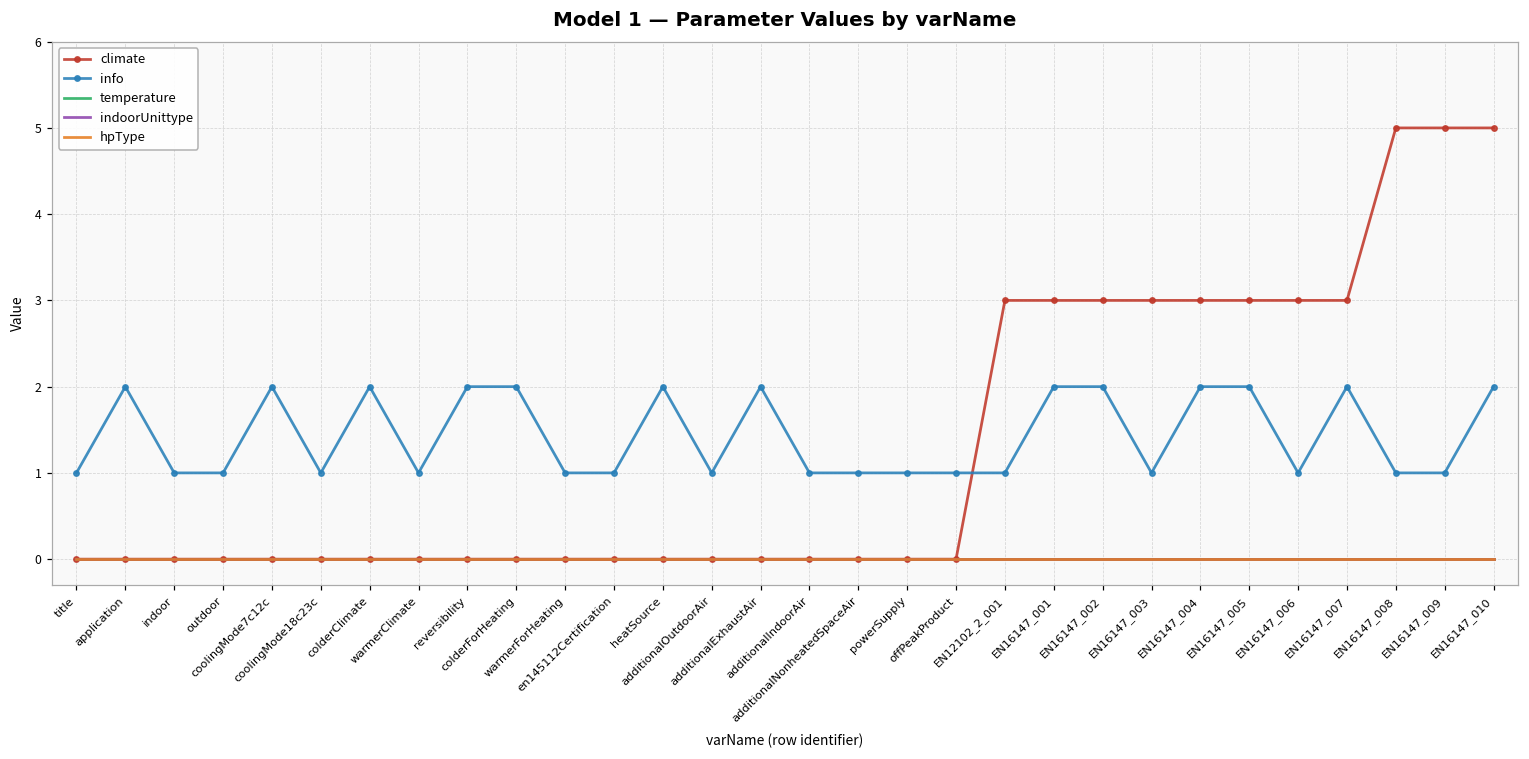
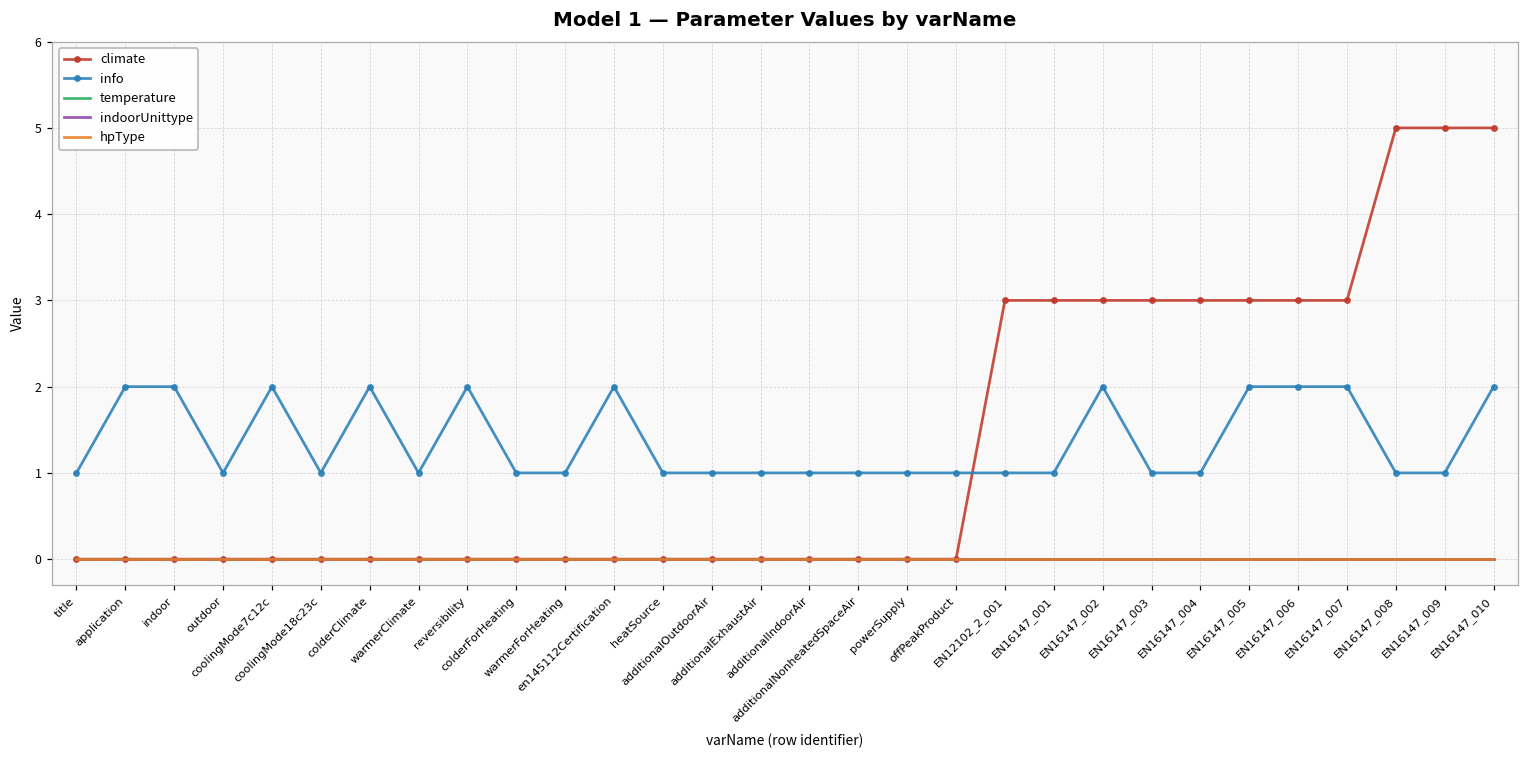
info, indoor: 1 -> 2
info, colderForHeating: 2 -> 1
info, en145112Certification: 1 -> 2
info, heatSource: 2 -> 1
info, additionalExhaustAir: 2 -> 1
info, EN16147_001: 2 -> 1
info, EN16147_004: 2 -> 1
info, EN16147_006: 1 -> 2
